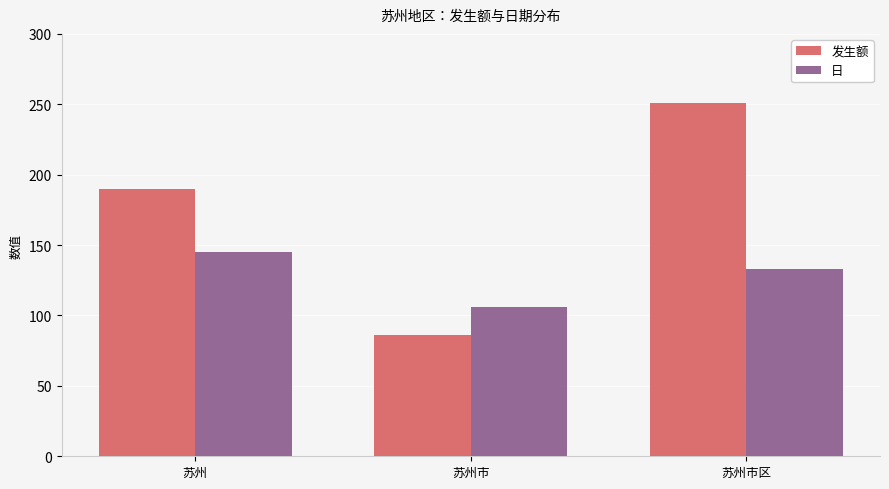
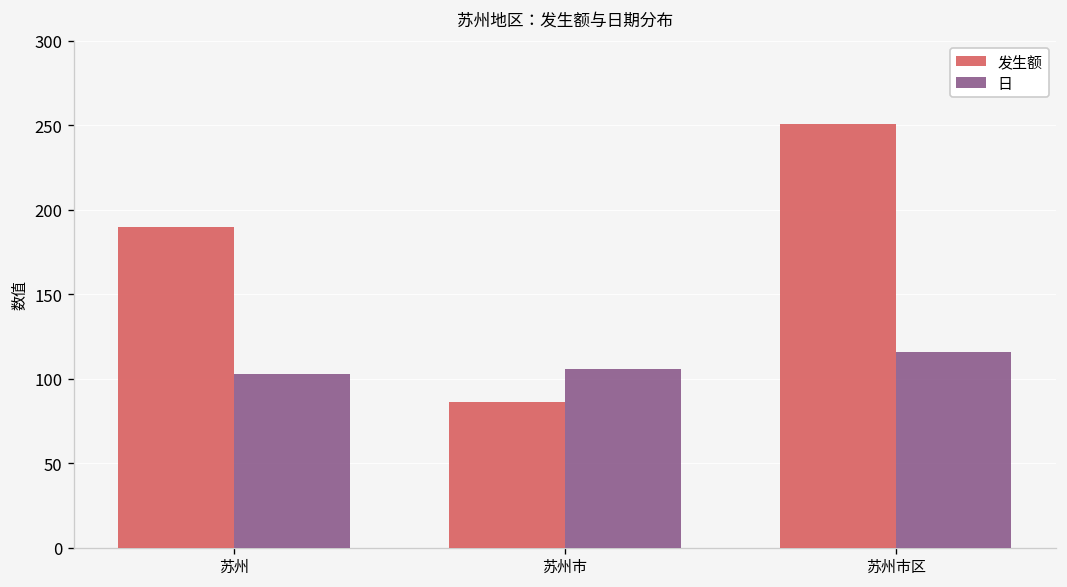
日, 苏州: 145 -> 103
日, 苏州市区: 133 -> 116
